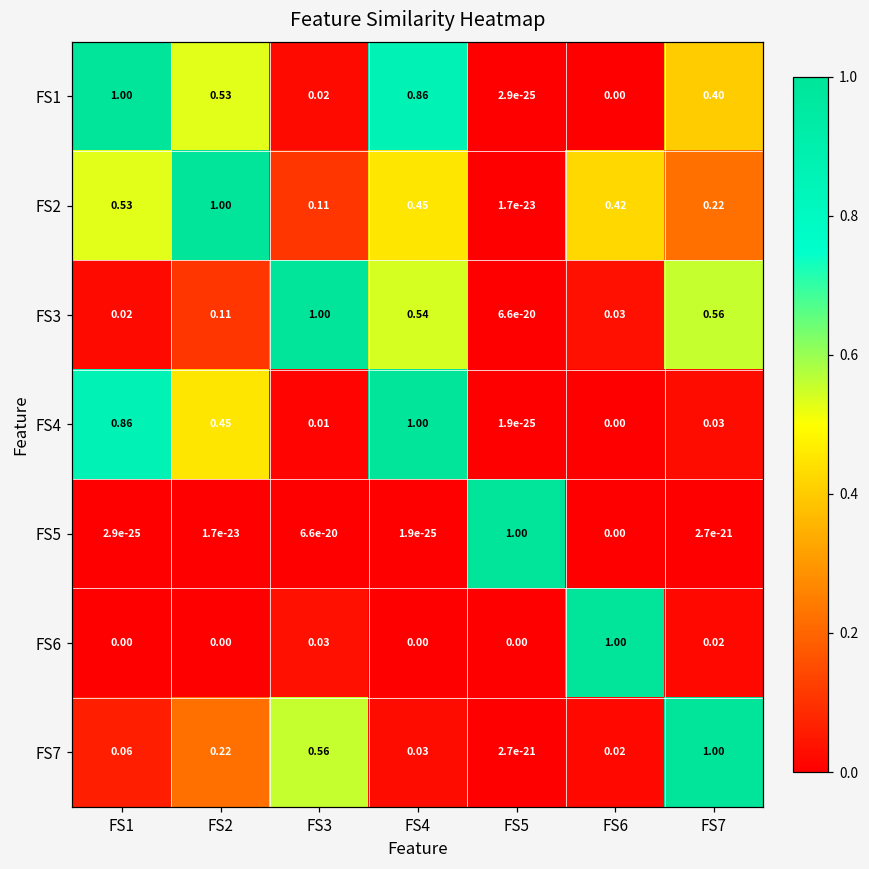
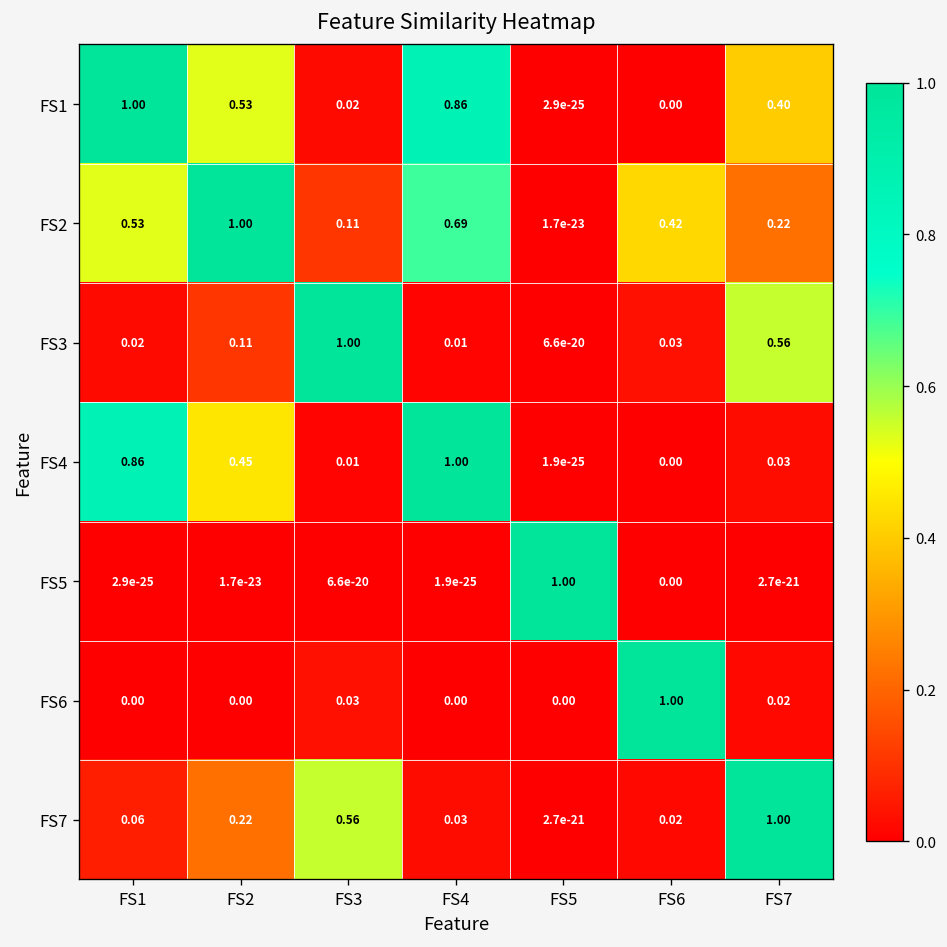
FS2, FS4: 0.45 -> 0.69
FS3, FS4: 0.54 -> 0.01
